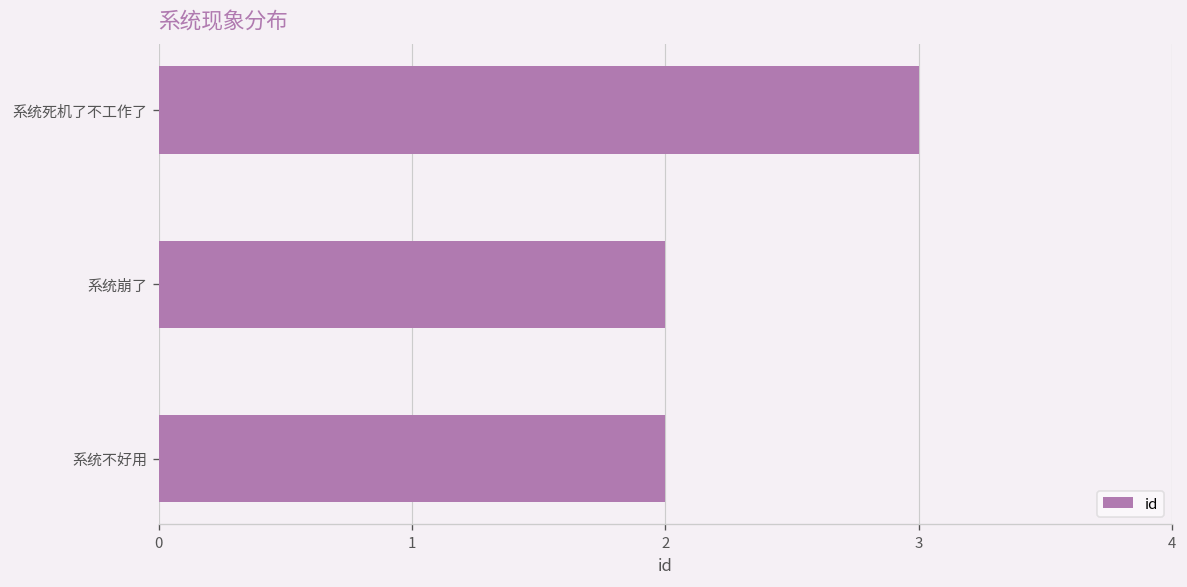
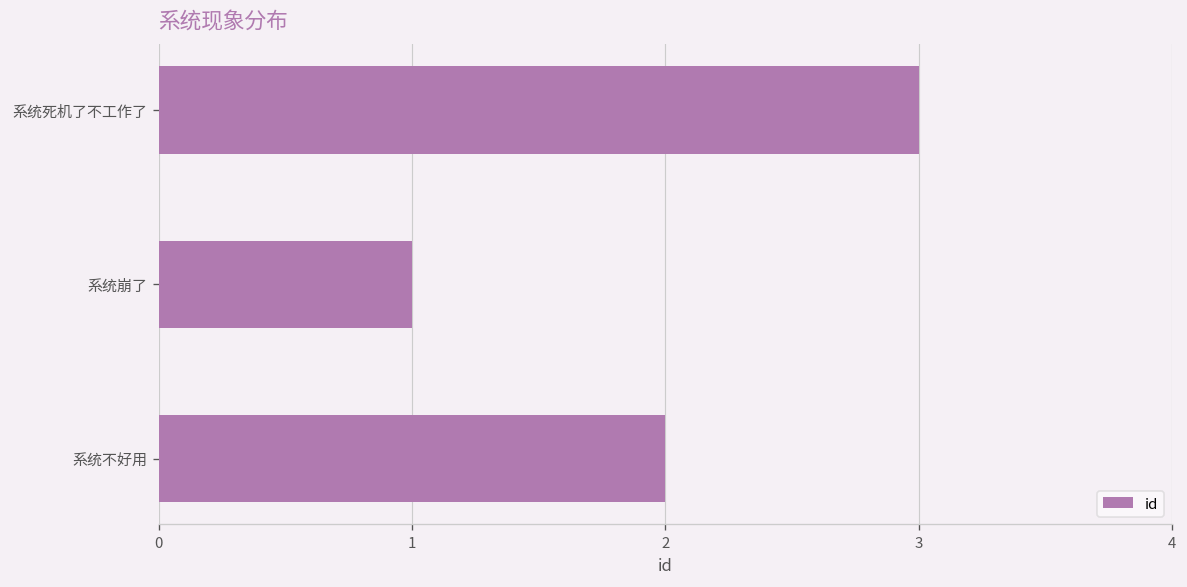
系统崩了: 2 -> 1
